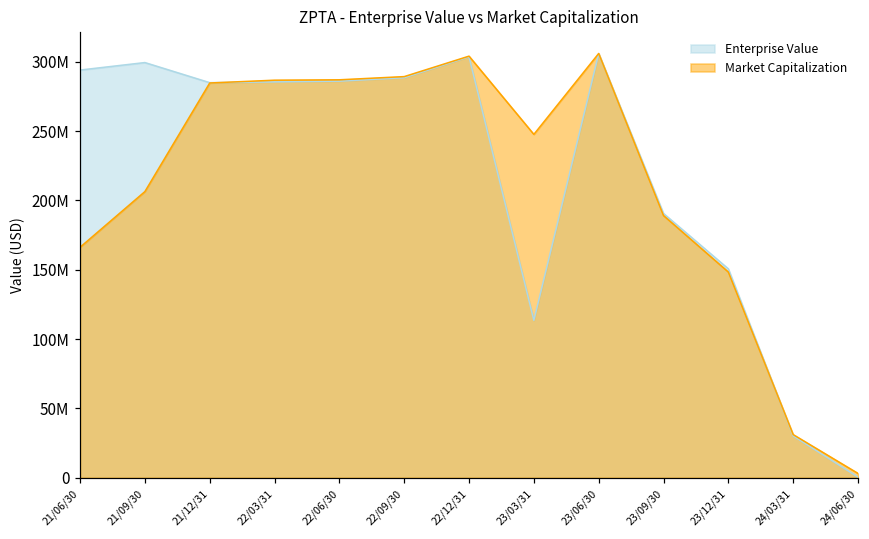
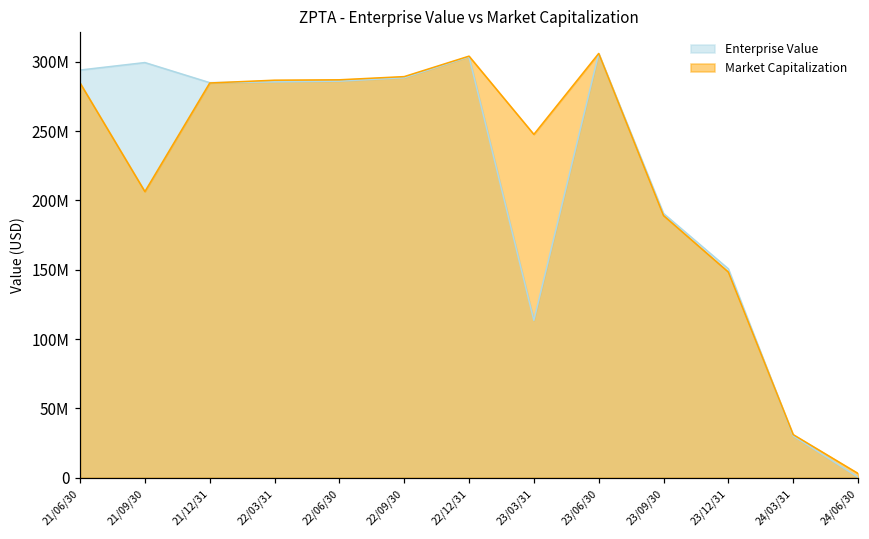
Market Capitalization, 21/06/30: 166000000 -> 285000000
